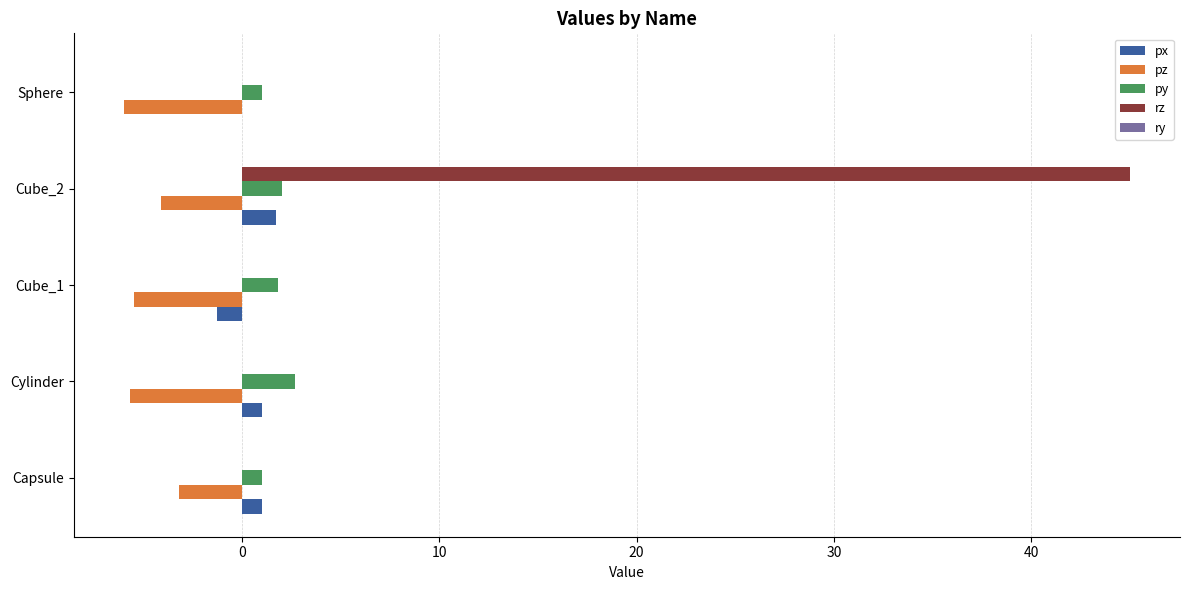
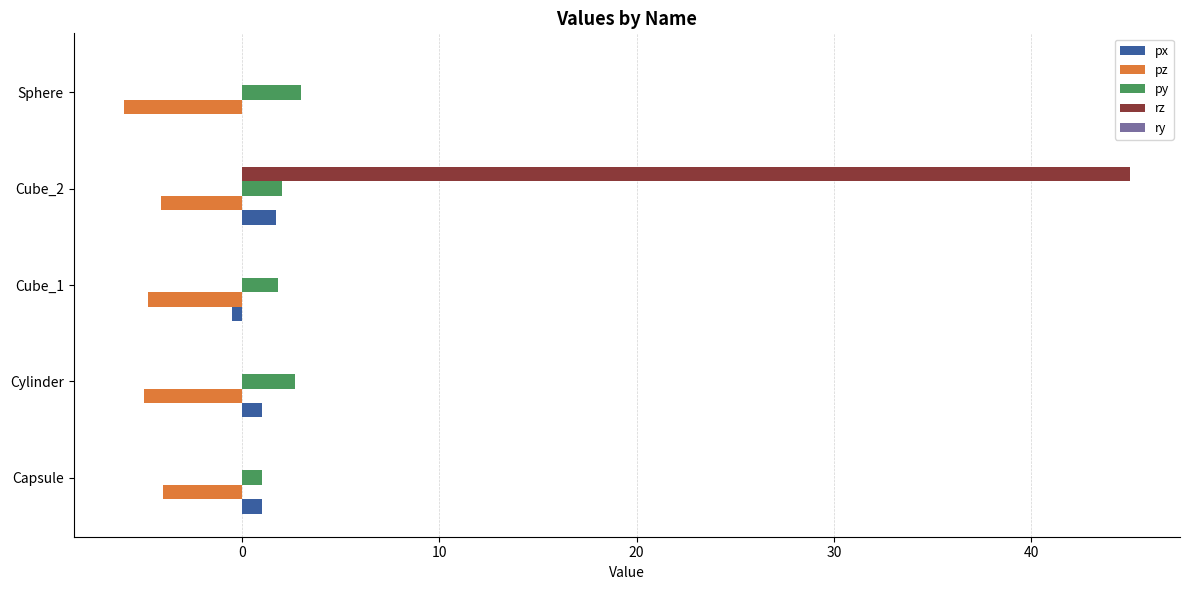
py, Sphere: 1 -> 3
pz, Cube_1: -5.5 -> -4.8
px, Cube_1: -1.3 -> -0.5
pz, Cylinder: -5.7 -> -5.0
pz, Capsule: -3.2 -> -4.0
